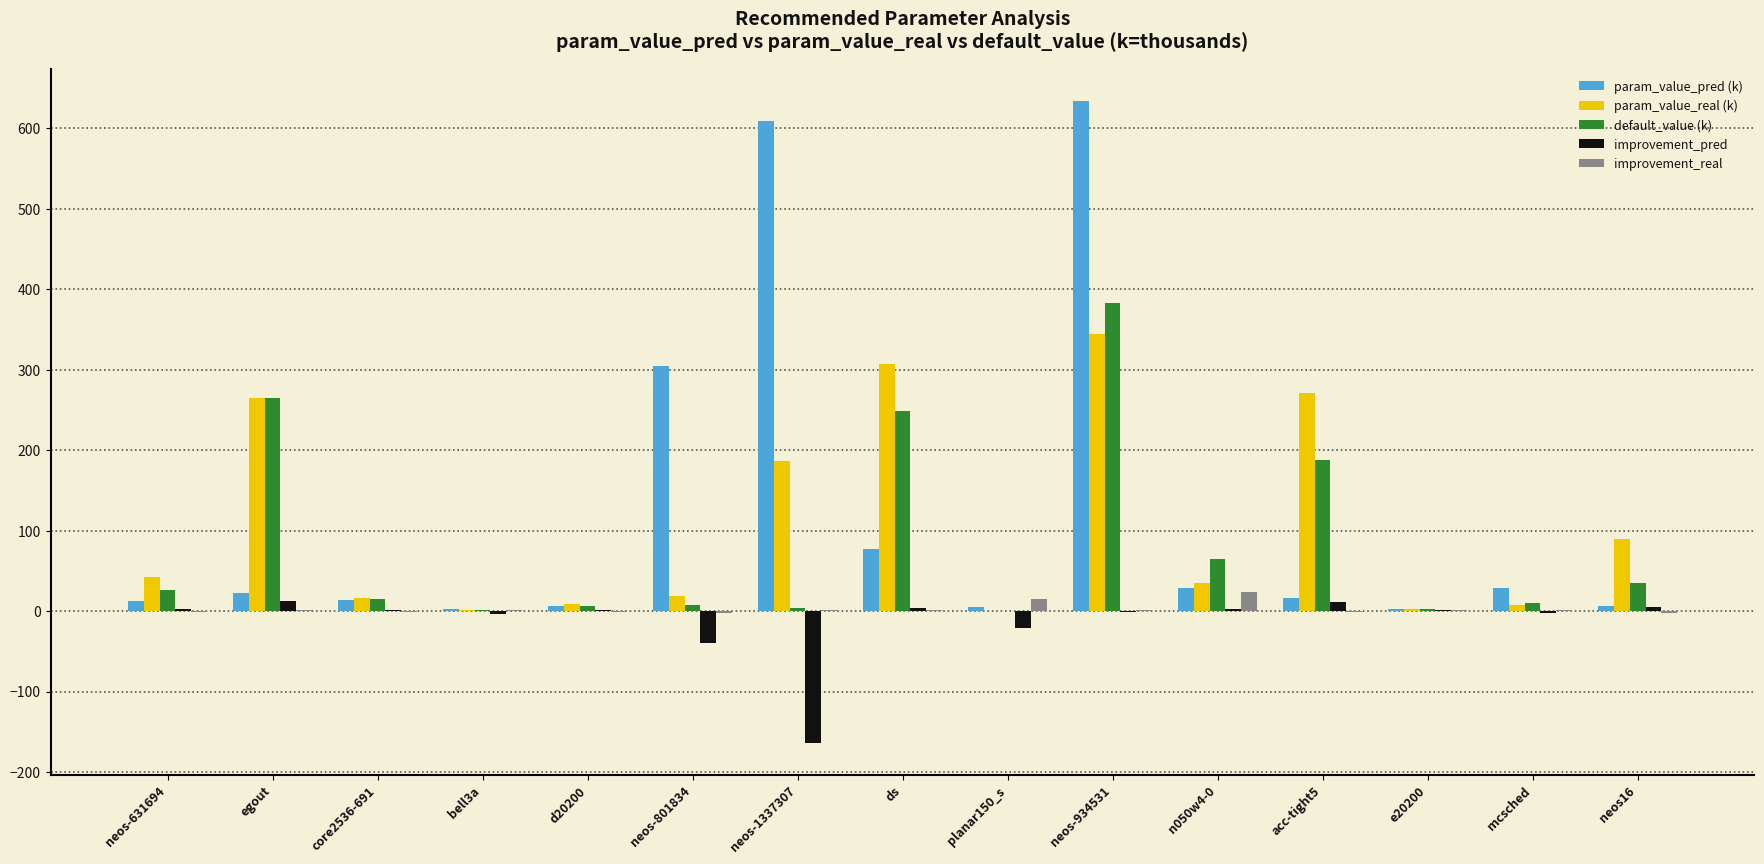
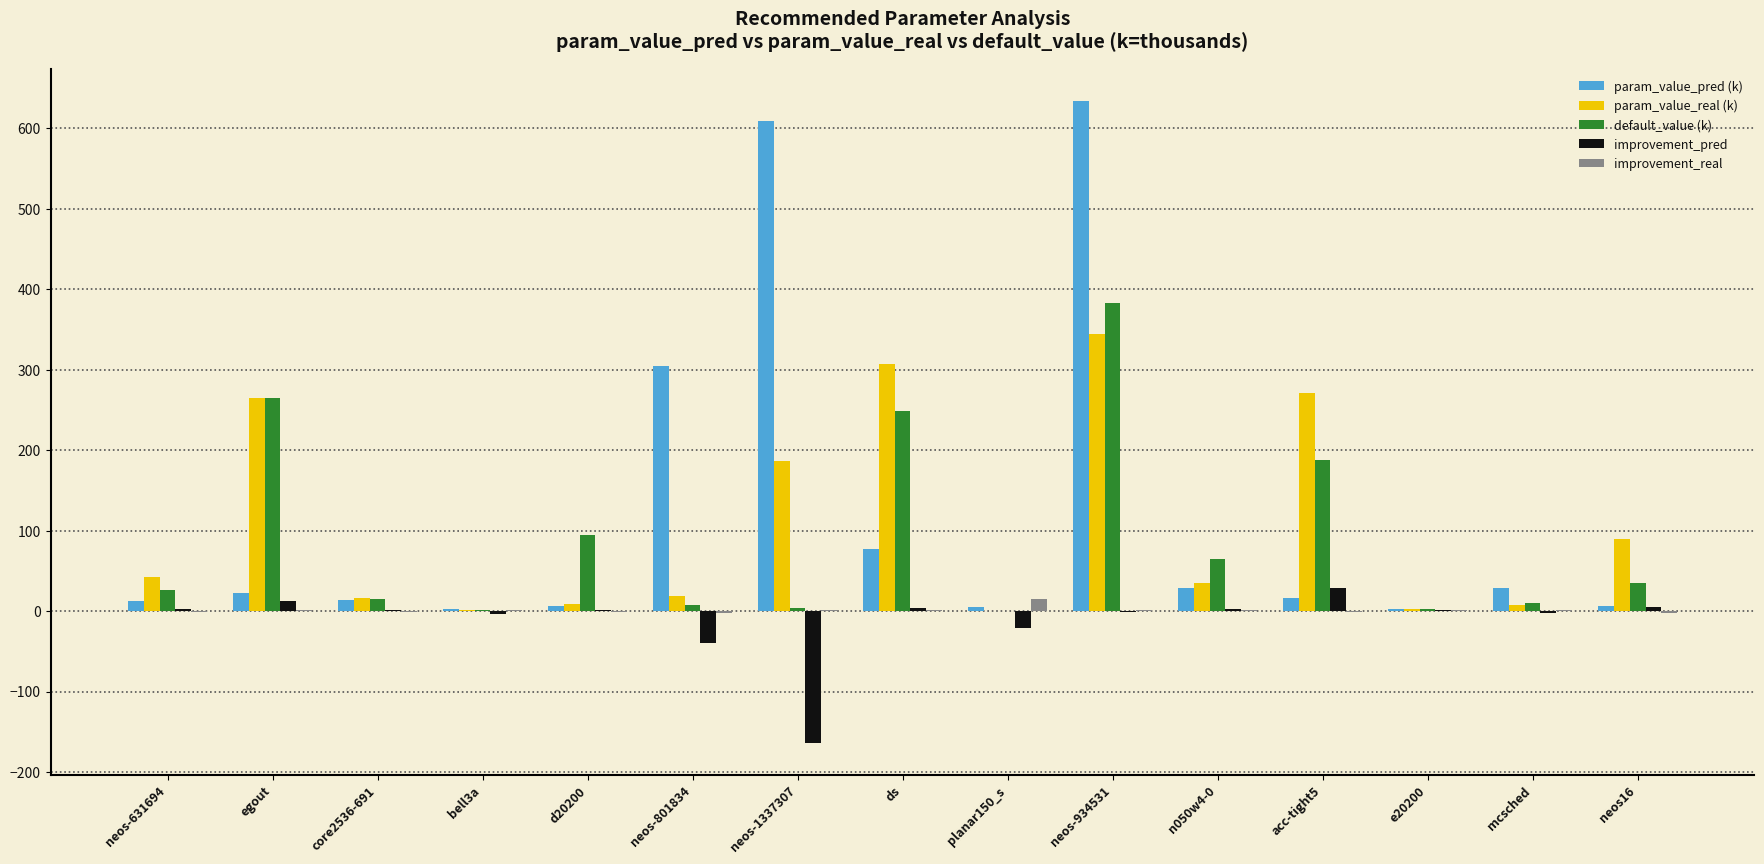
default_value (k), d20200: 10 -> 90
improvement_real, n050w4-0: 20 -> 0
improvement_pred, acc-tight5: 10 -> 30
